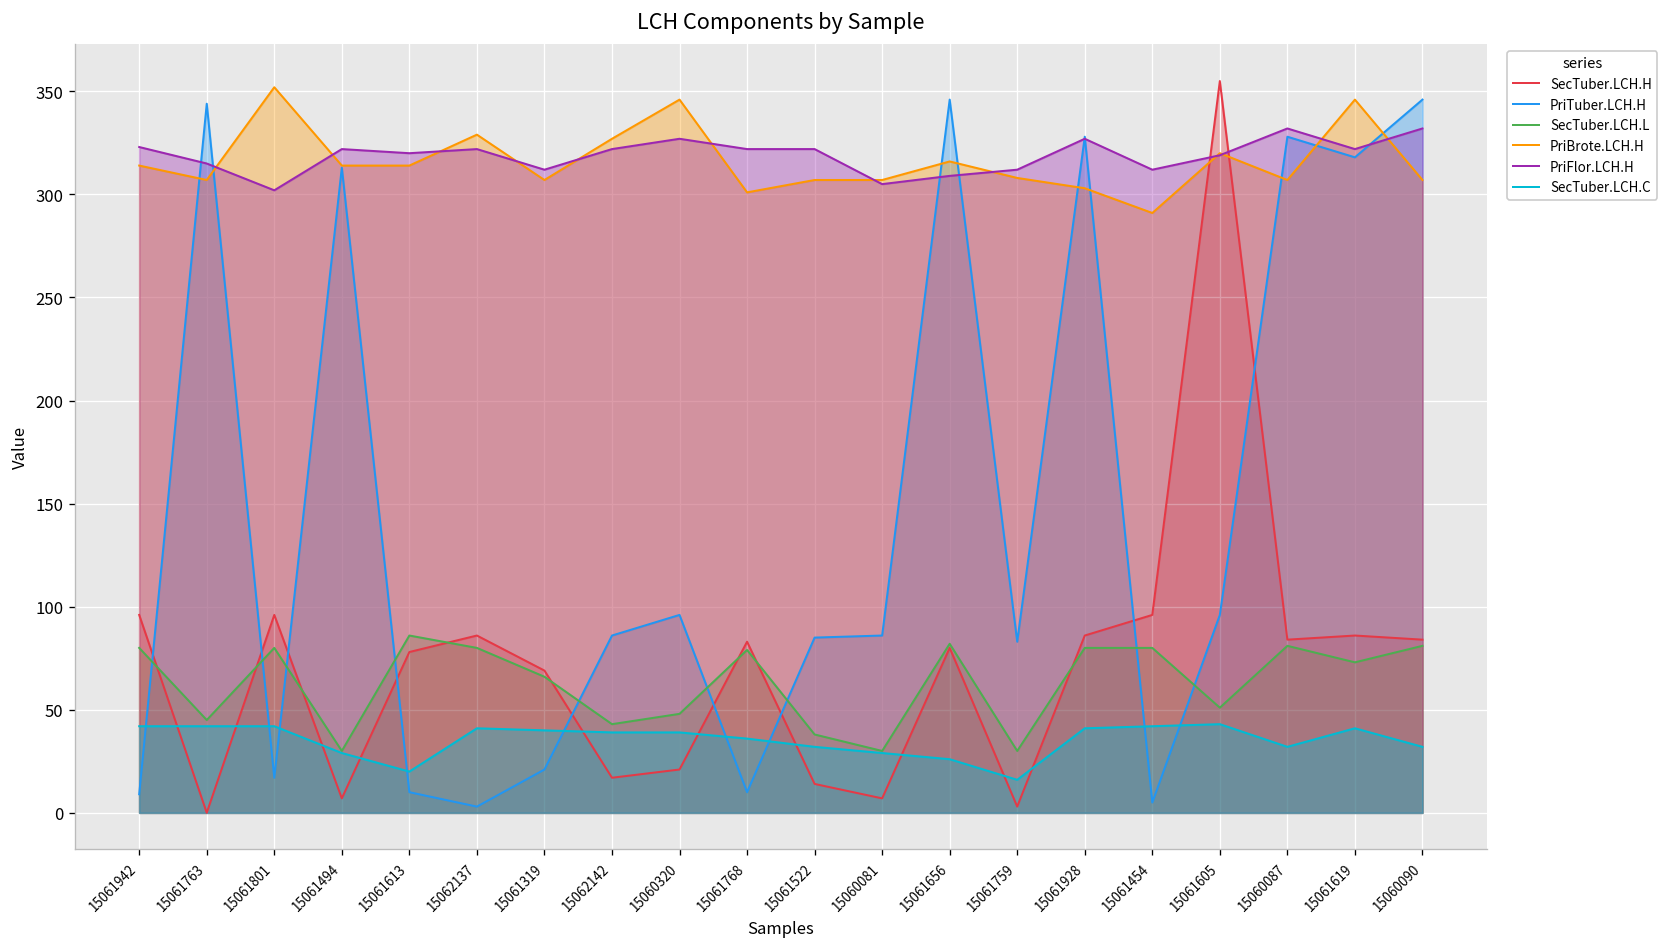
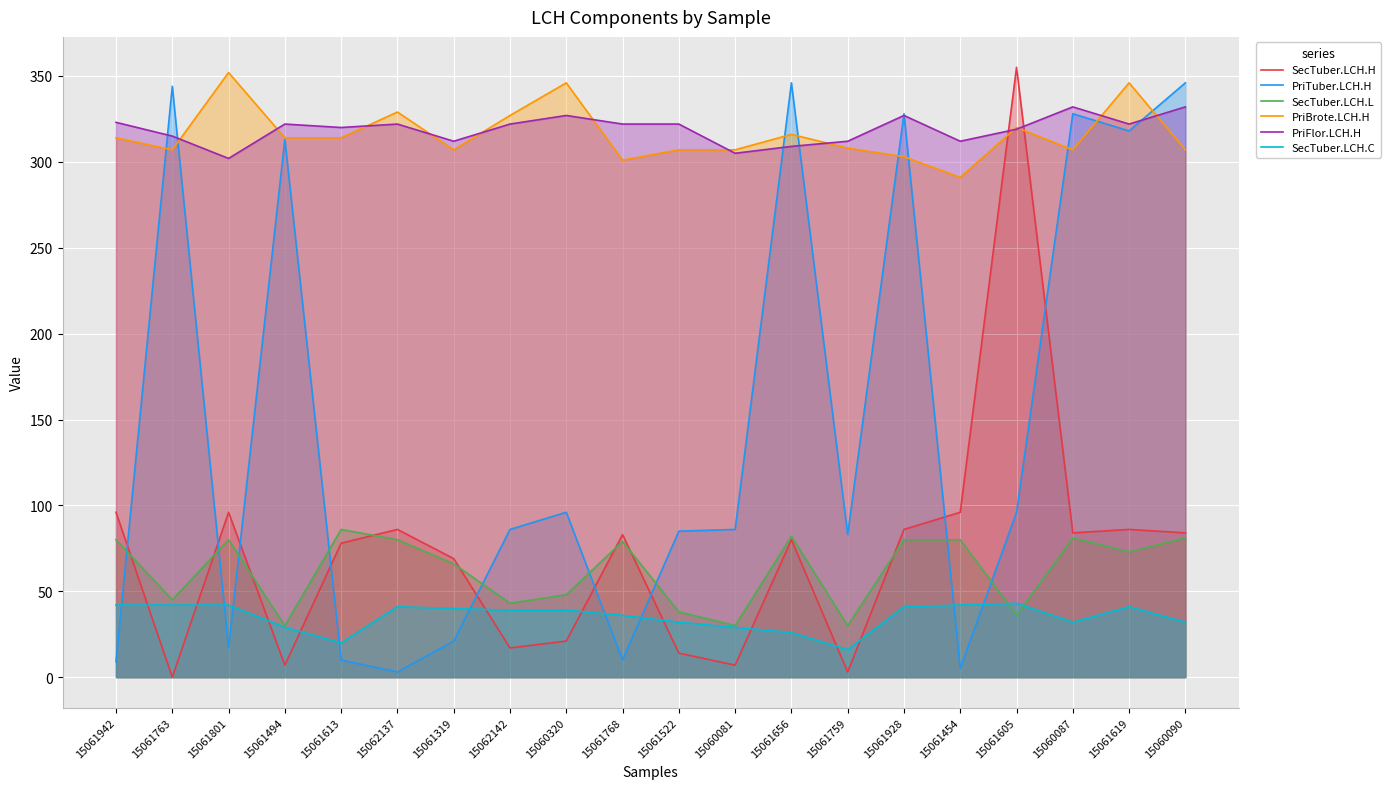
SecTuber.LCH.L, 15061605: 51 -> 36
